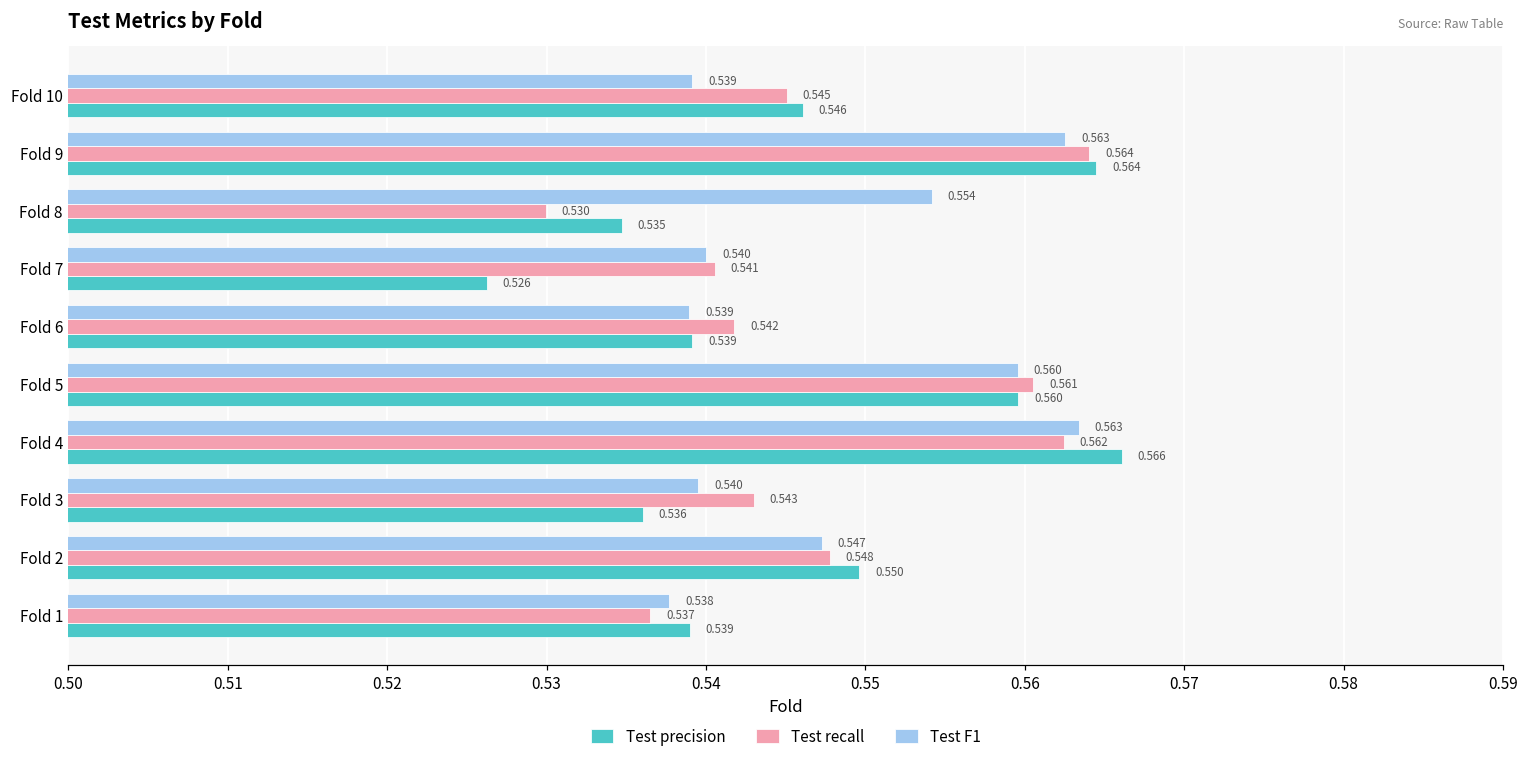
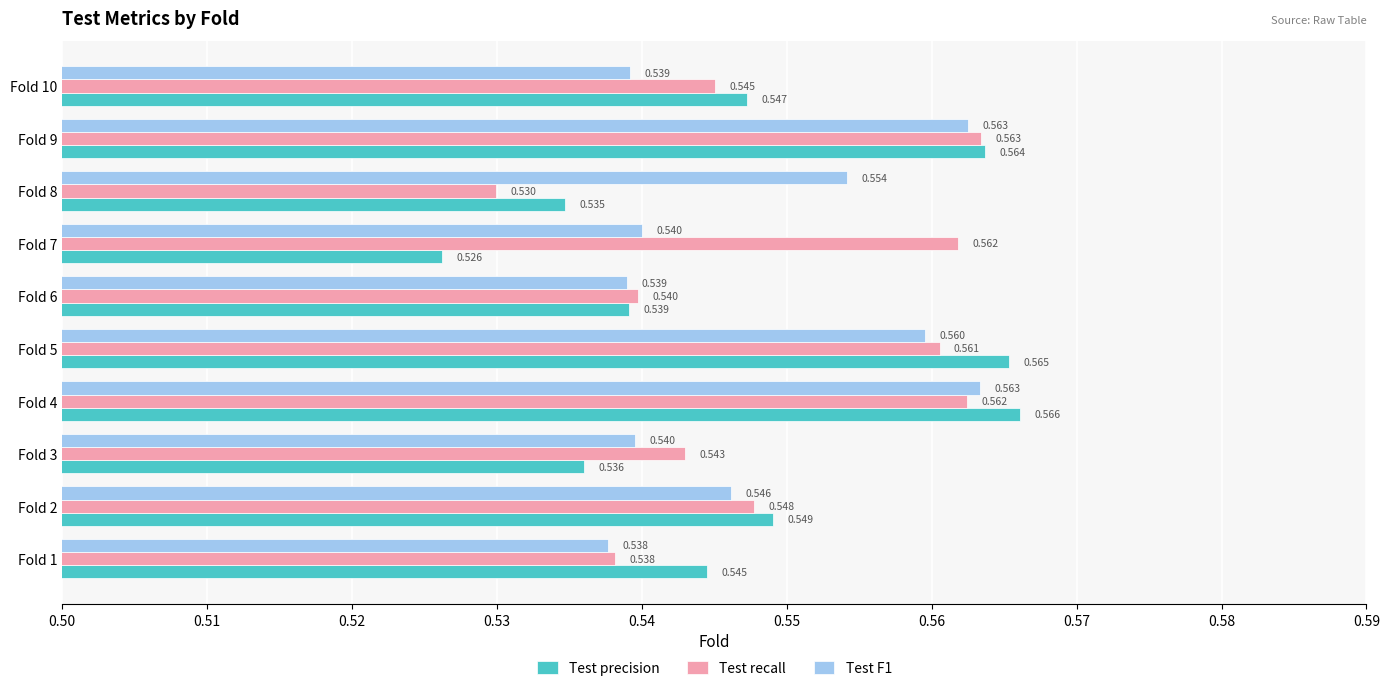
Test precision, Fold 10: 0.546 -> 0.547
Test recall, Fold 9: 0.564 -> 0.563
Test precision, Fold 9: 0.5645 -> 0.5637
Test recall, Fold 7: 0.541 -> 0.562
Test recall, Fold 6: 0.542 -> 0.540
Test precision, Fold 5: 0.560 -> 0.565
Test F1, Fold 2: 0.547 -> 0.546
Test precision, Fold 2: 0.550 -> 0.549
Test recall, Fold 1: 0.537 -> 0.538
Test precision, Fold 1: 0.539 -> 0.545
